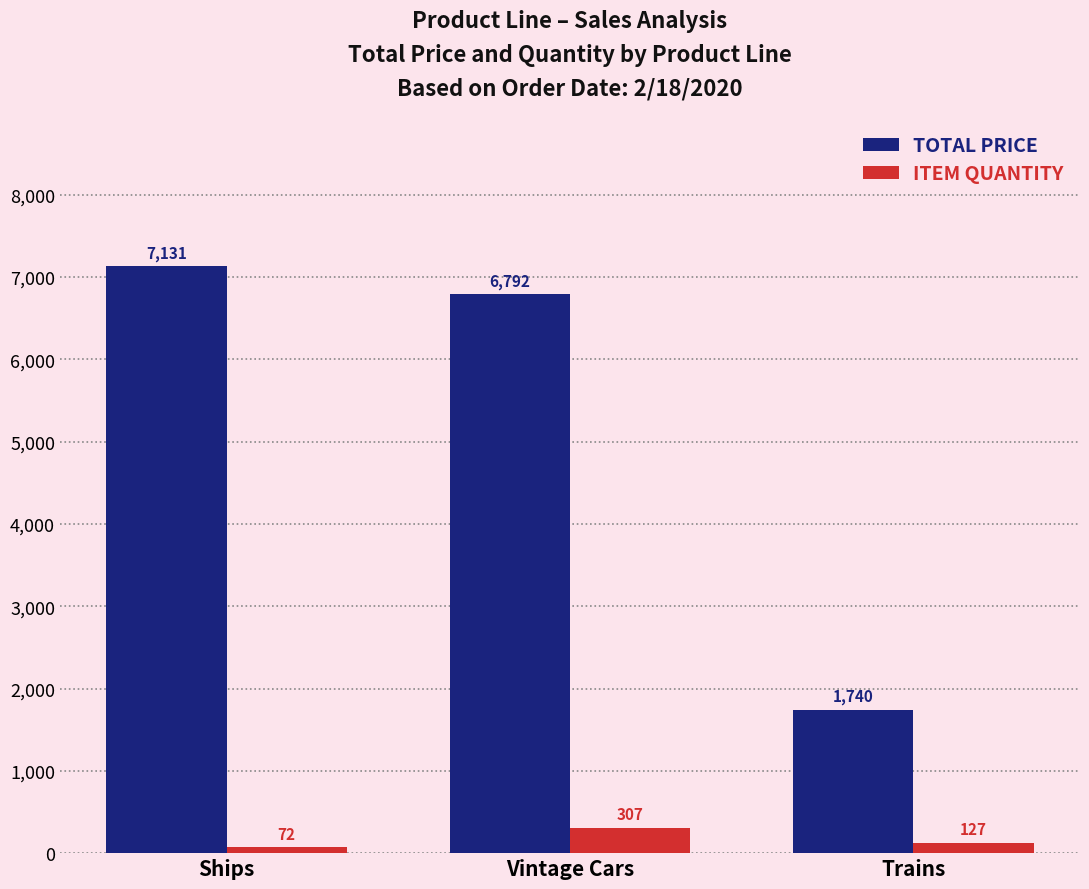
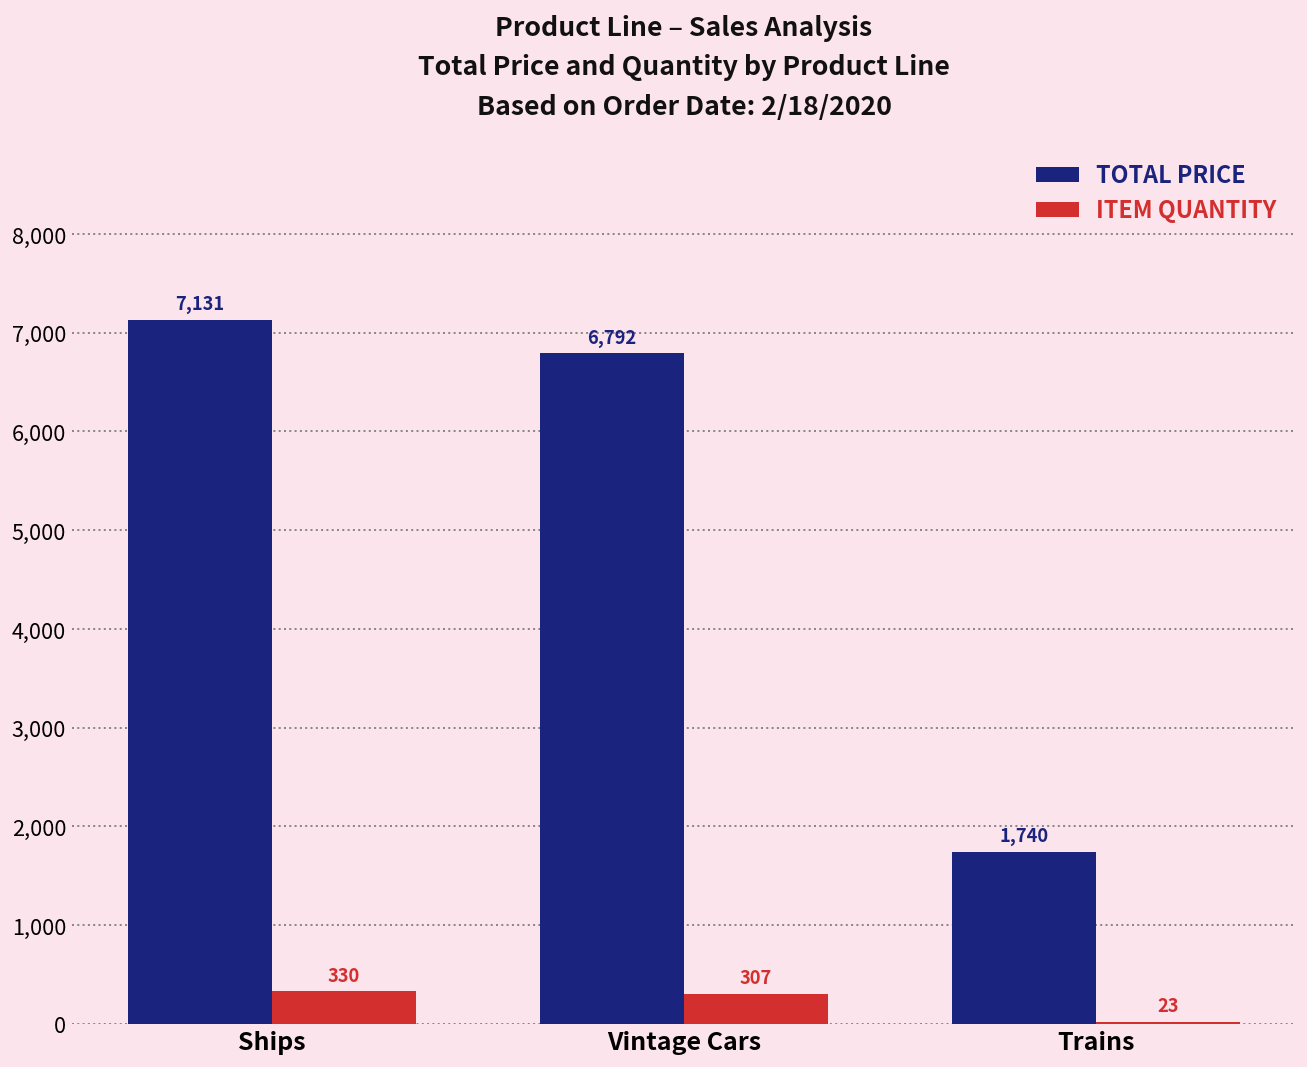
ITEM QUANTITY, Ships: 72 -> 330
ITEM QUANTITY, Trains: 127 -> 23
